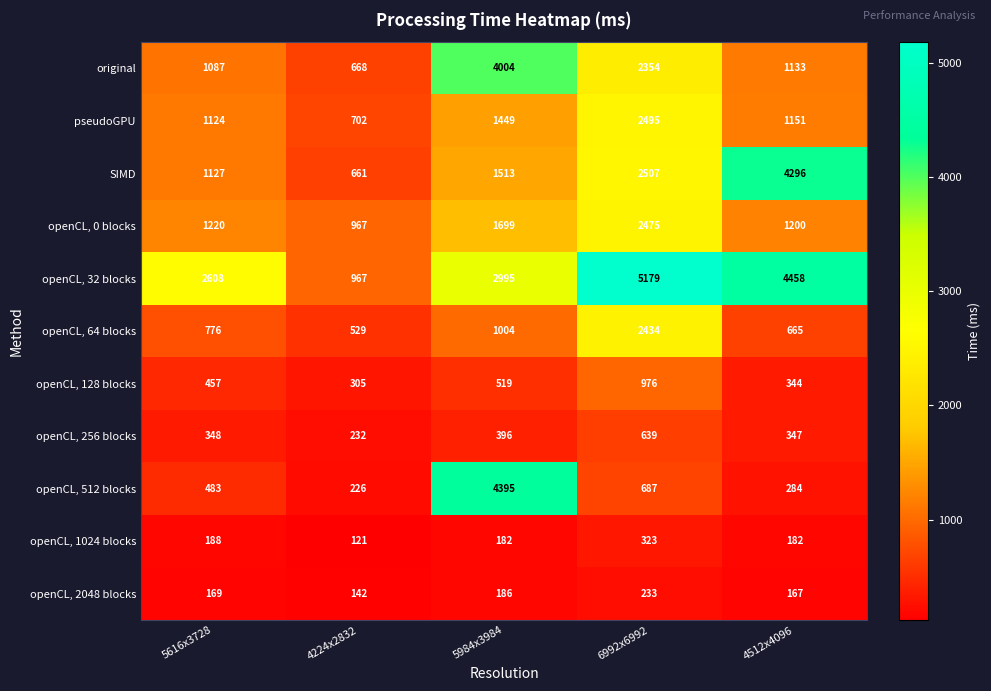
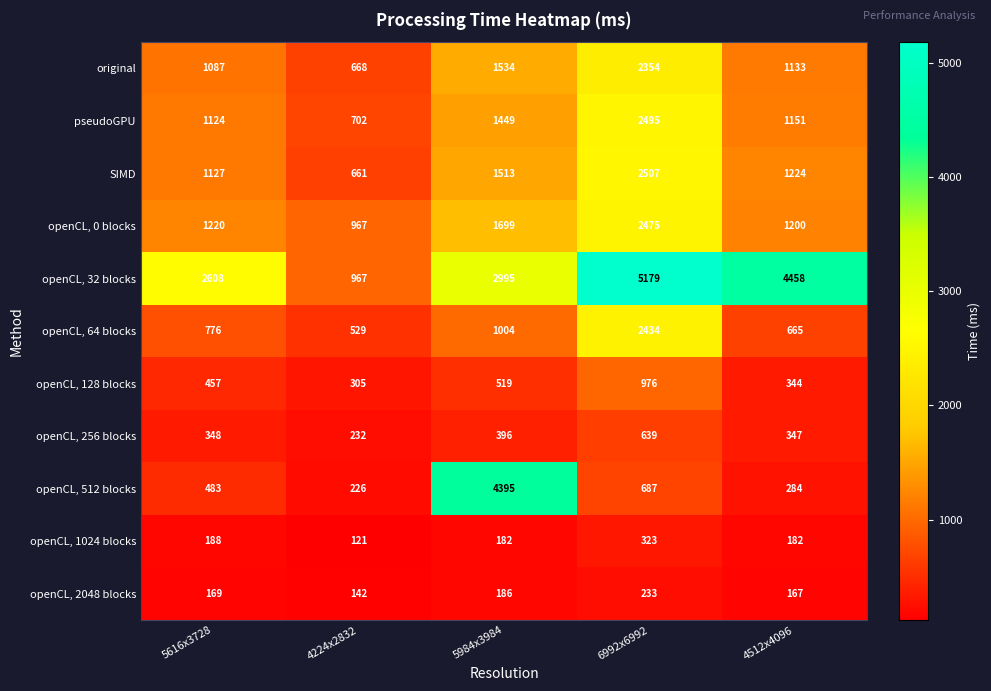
original, 5984x3984: 4004 -> 1534
SIMD, 4512x4096: 4296 -> 1224
